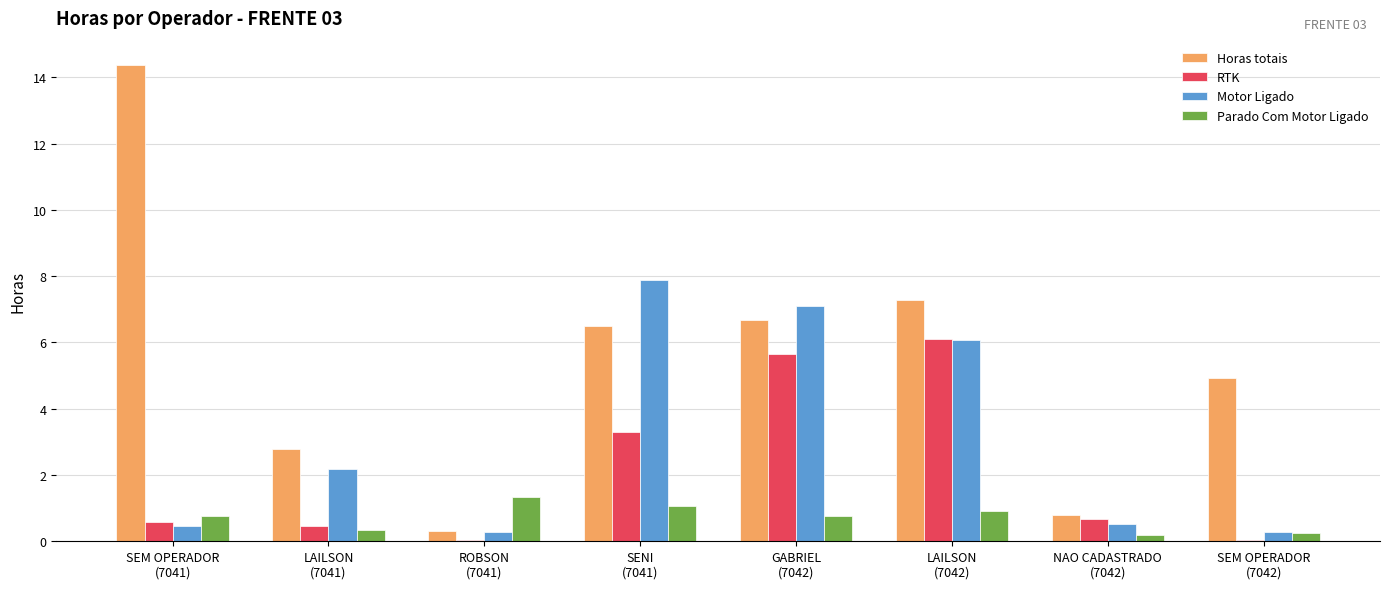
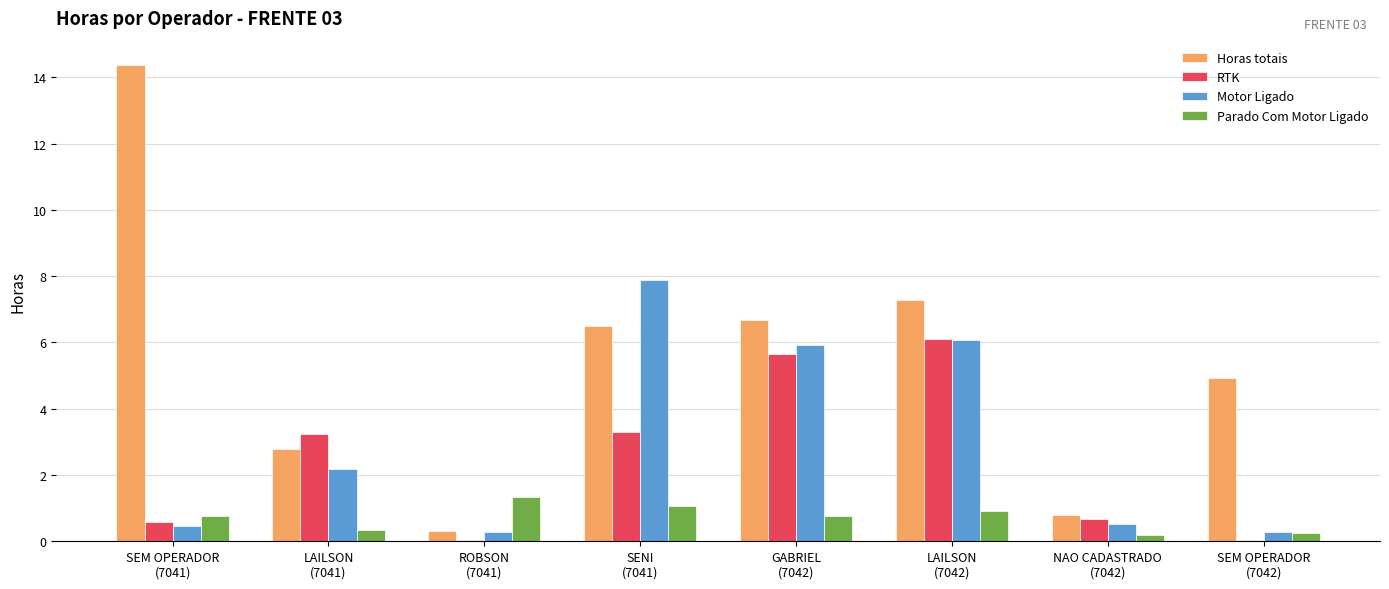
RTK, LAILSON (7041): 0.5 -> 3.2
Motor Ligado, GABRIEL (7042): 7.1 -> 5.9
